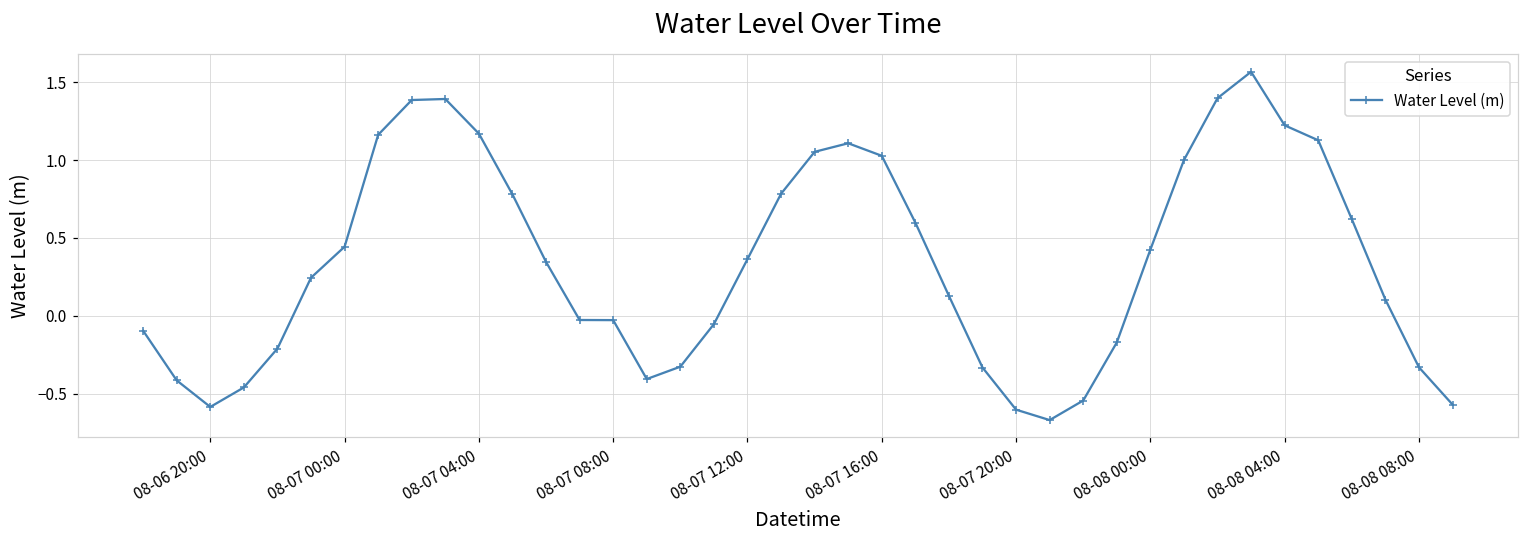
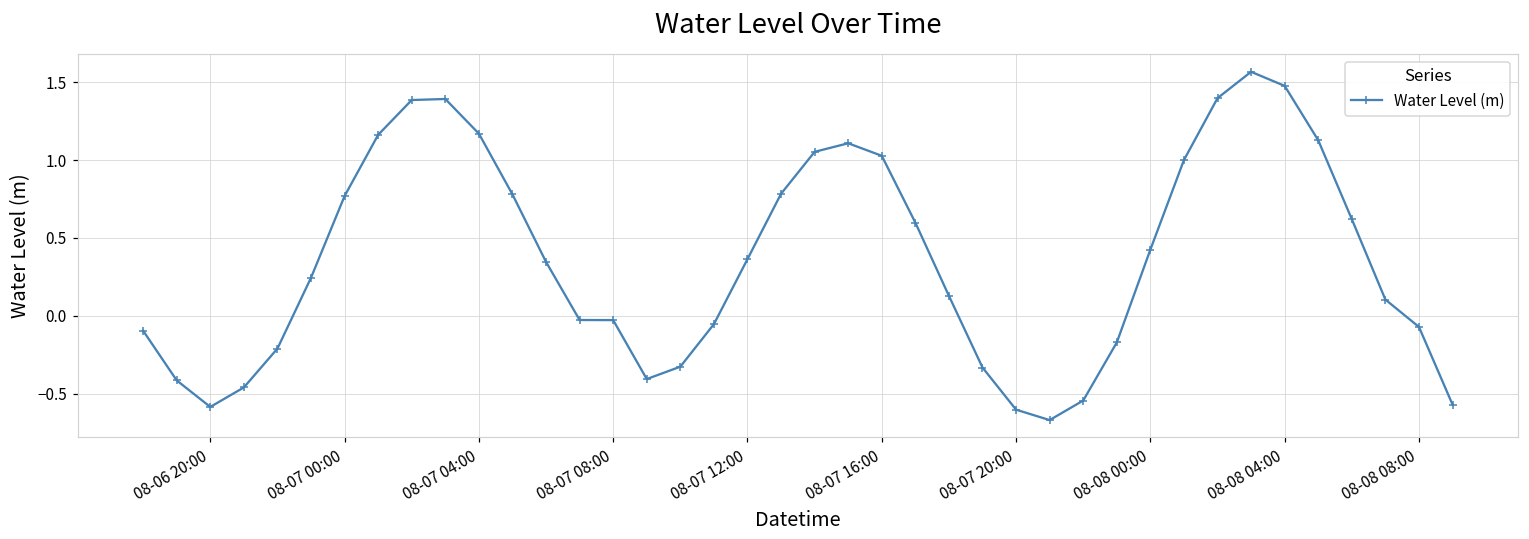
08-07 00:00: 0.44 -> 0.77
08-08 04:00: 1.22 -> 1.48
08-08 08:00: -0.33 -> -0.07
